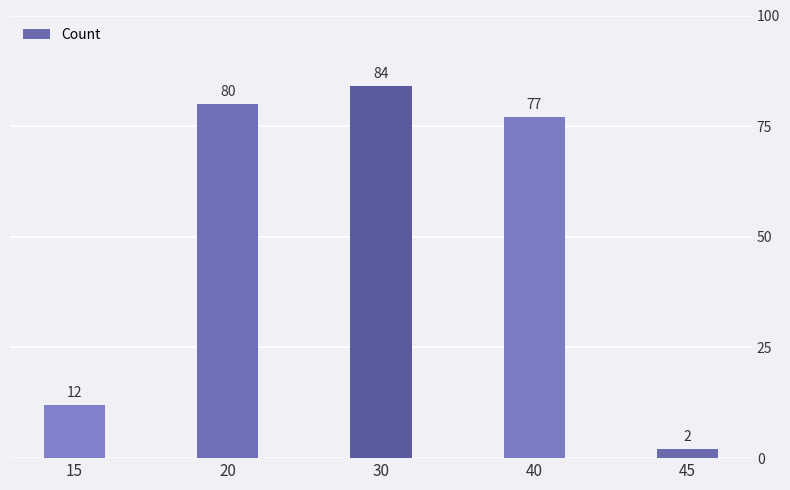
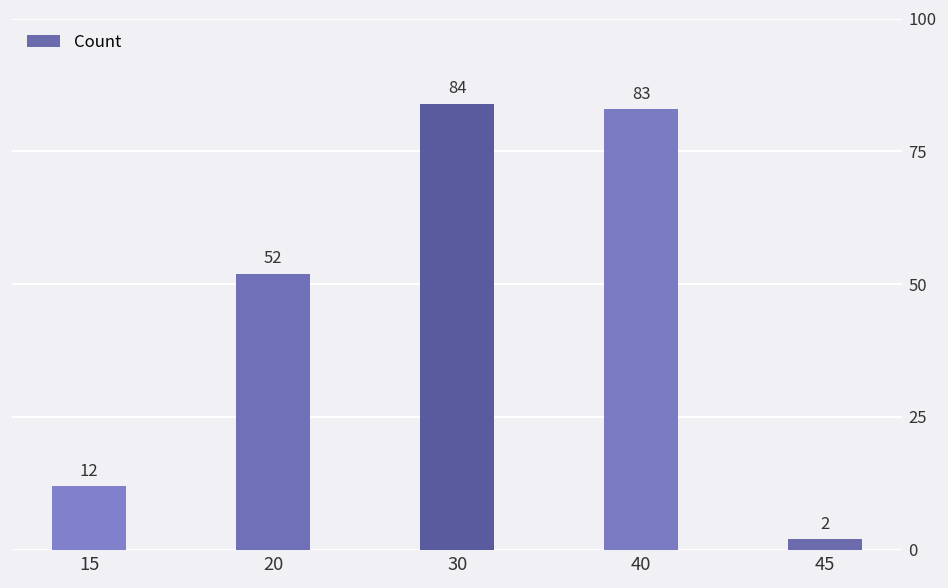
20: 80 -> 52
40: 77 -> 83
